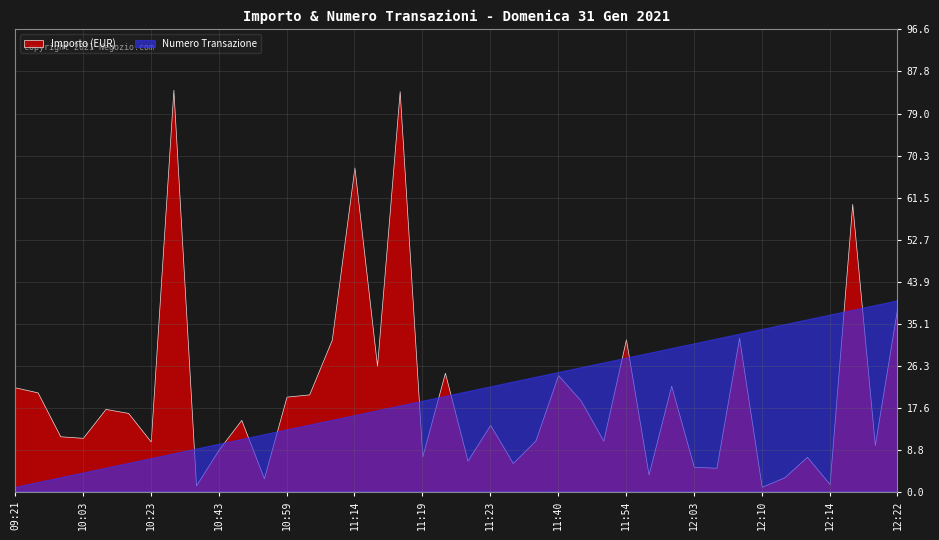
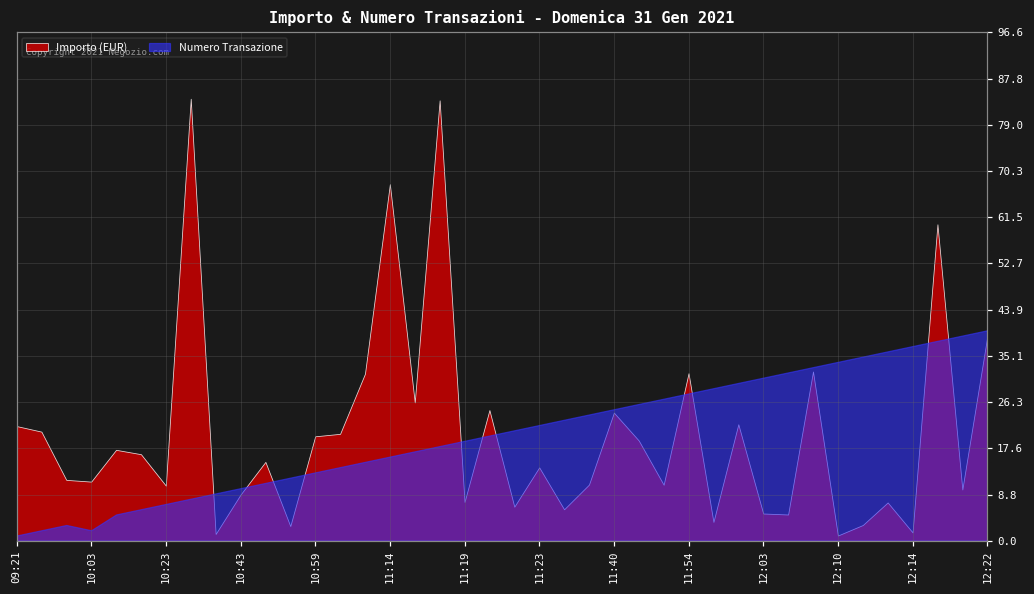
Numero Transazione, 10:03: 4 -> 2
